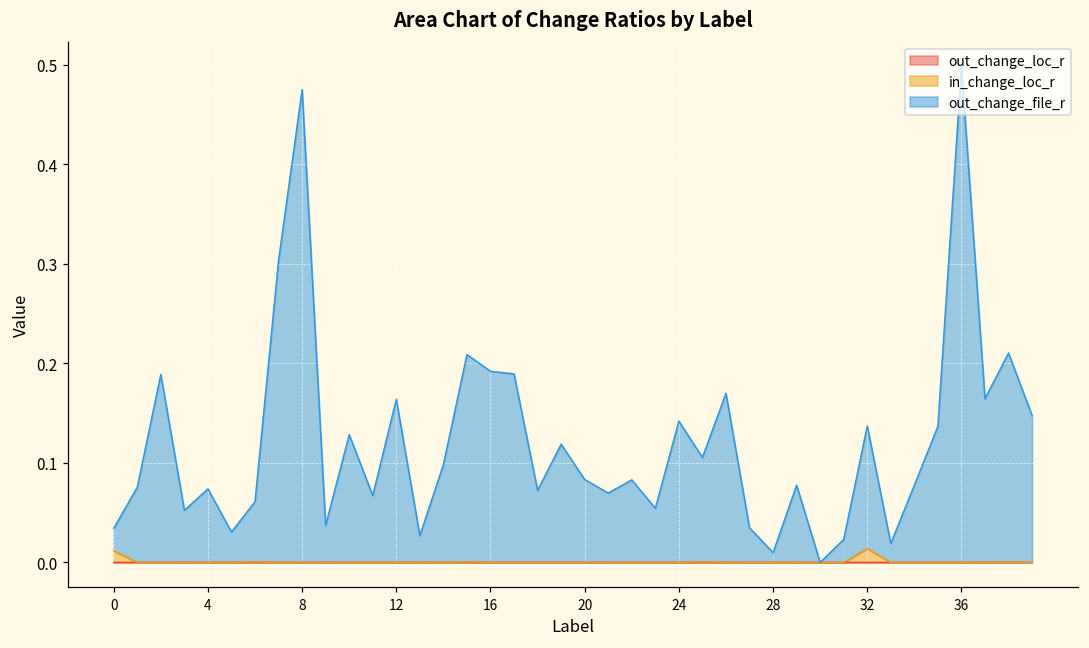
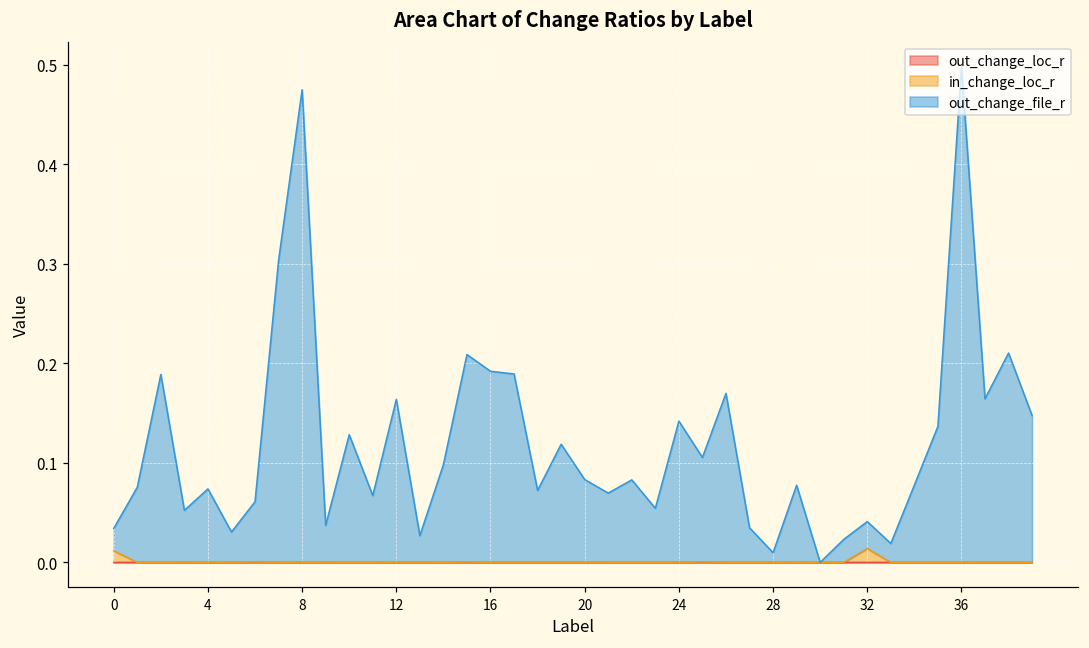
out_change_file_r, 32: 0.12 -> 0.03
